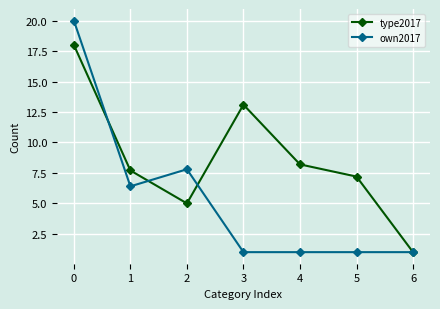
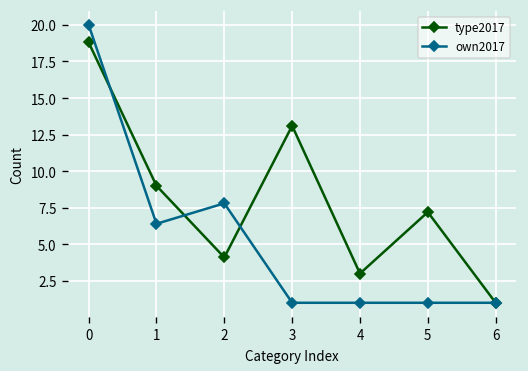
type2017, 0: 18.0 -> 18.8
type2017, 1: 7.7 -> 9.0
type2017, 2: 5.0 -> 4.1
type2017, 4: 8.2 -> 3.0
